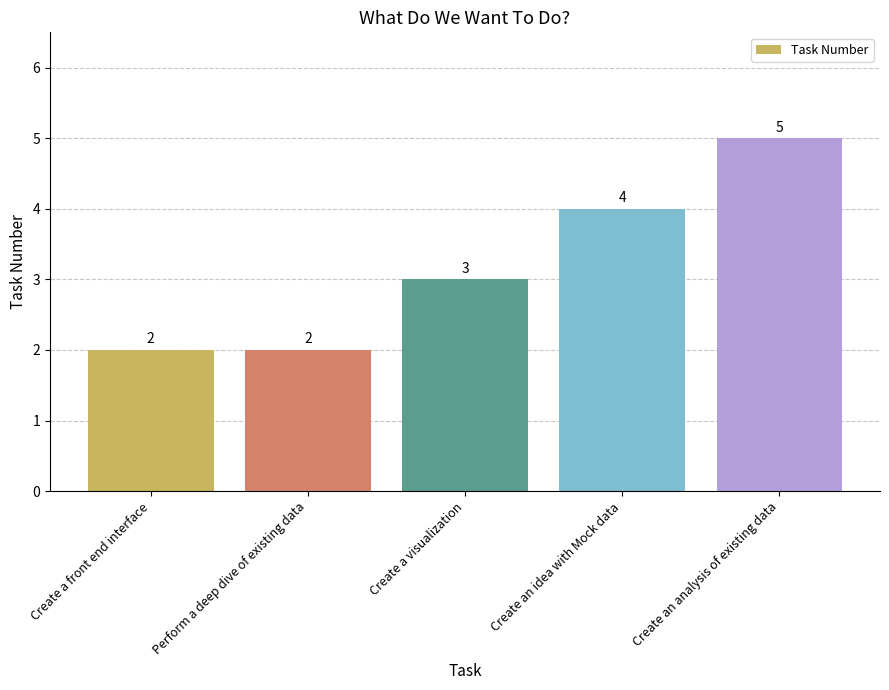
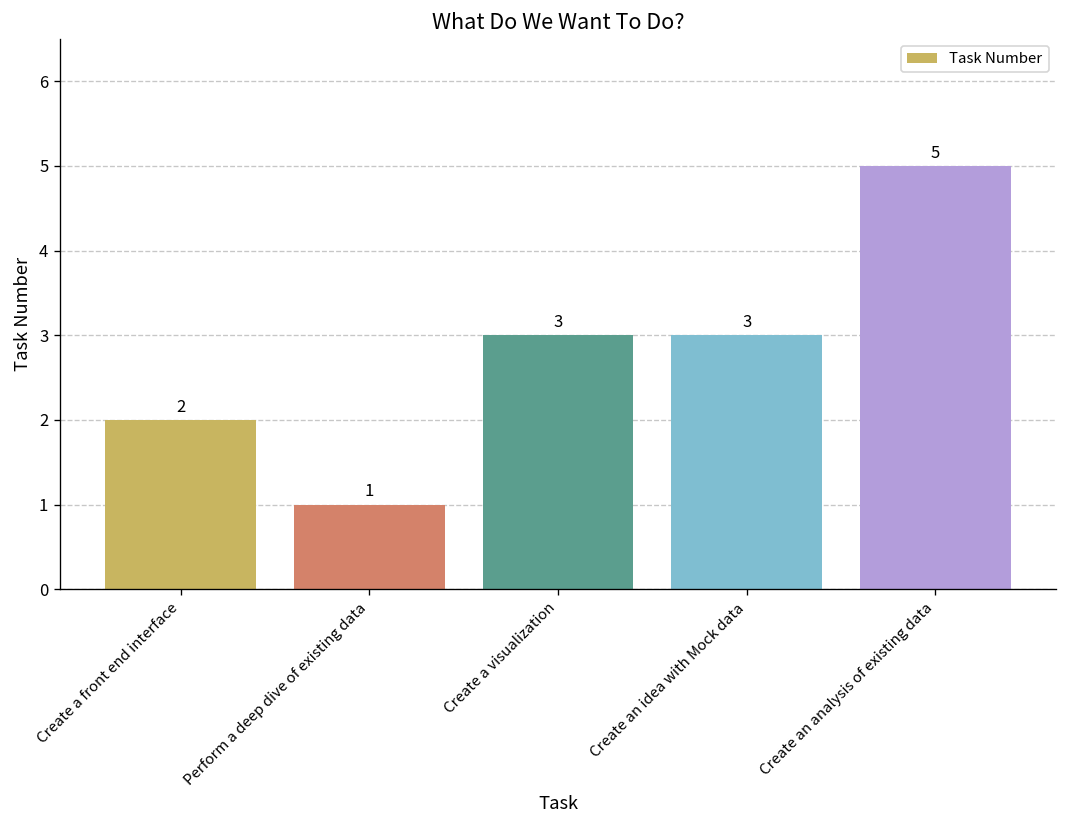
Perform a deep dive of existing data: 2 -> 1
Create an idea with Mock data: 4 -> 3
